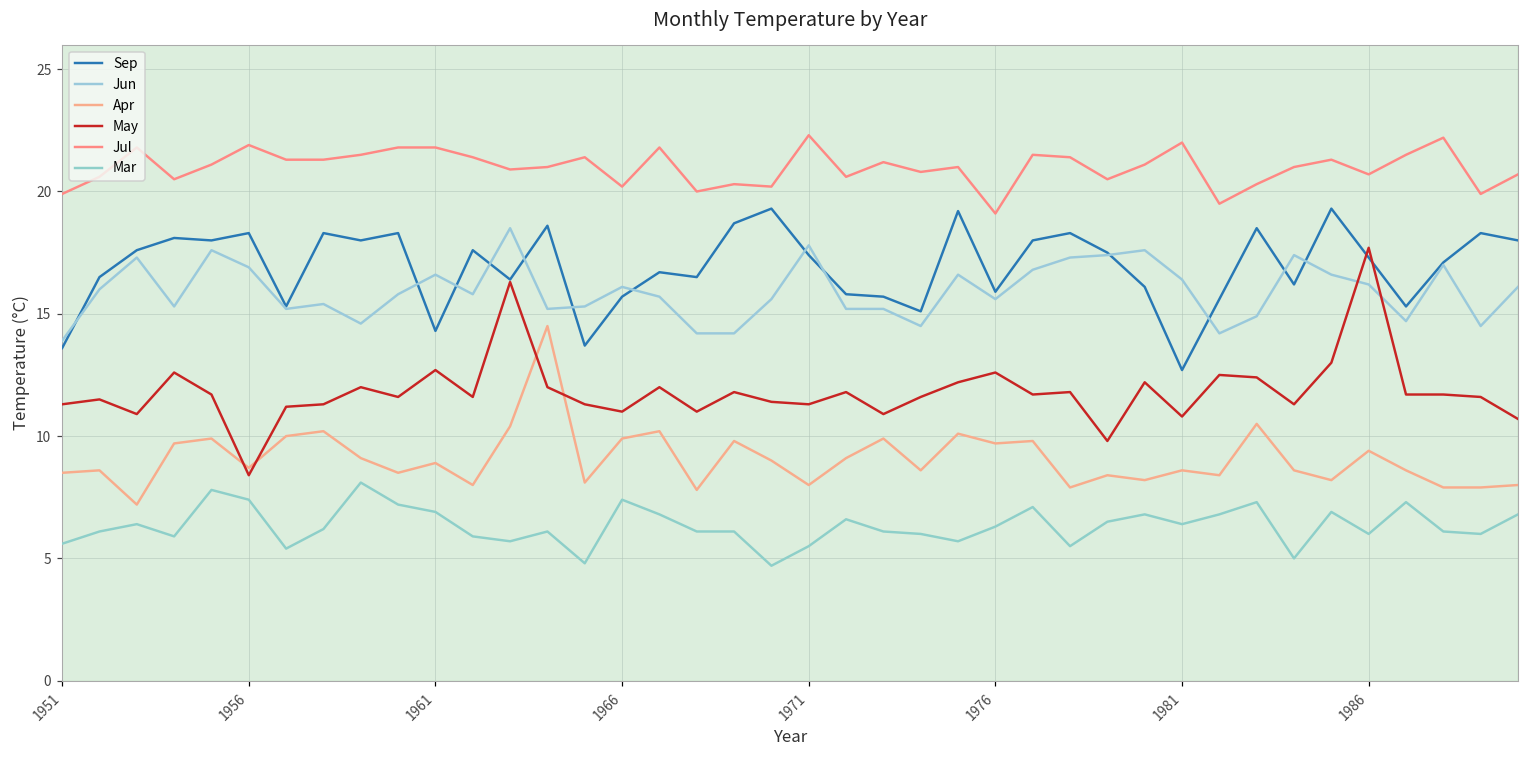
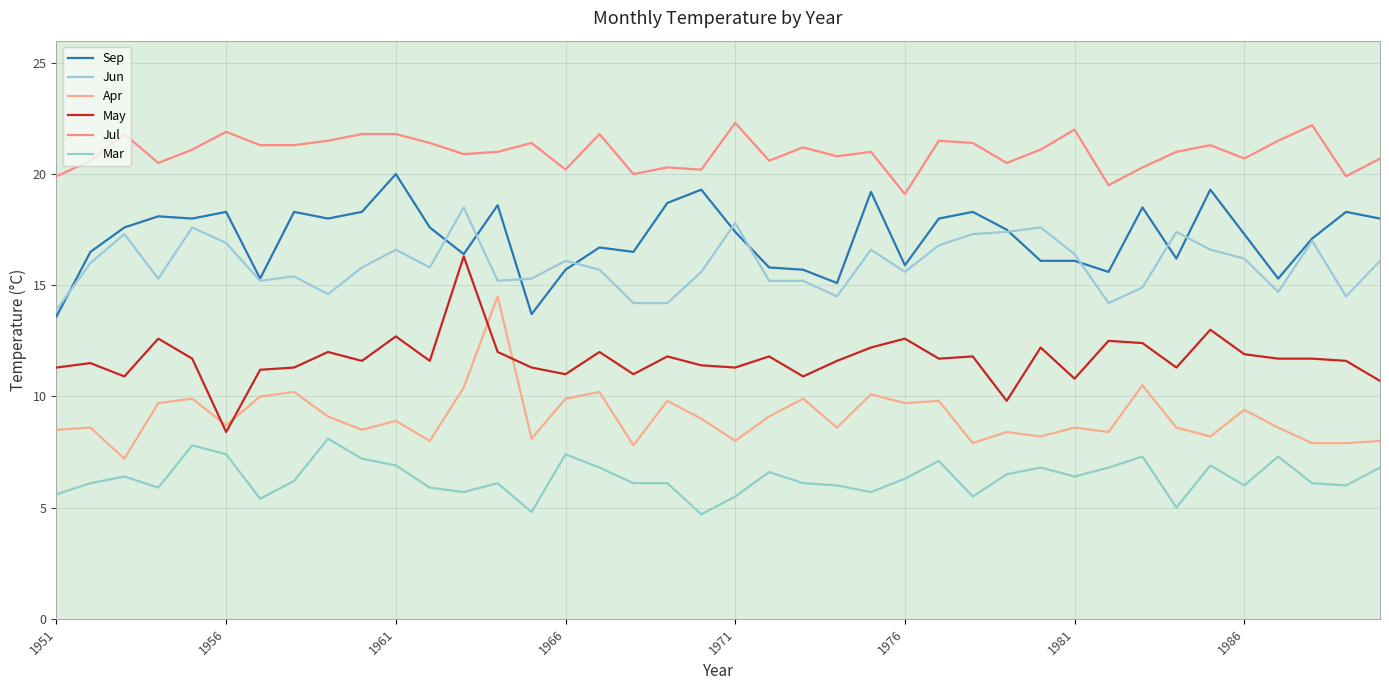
Sep, 1961: 14.3 -> 20.0
Sep, 1981: 12.7 -> 16.1
May, 1986: 17.7 -> 11.9
